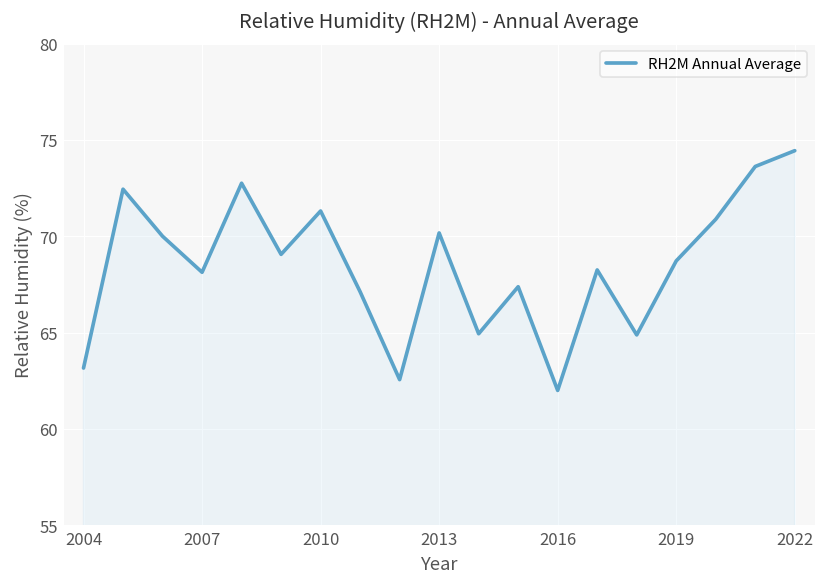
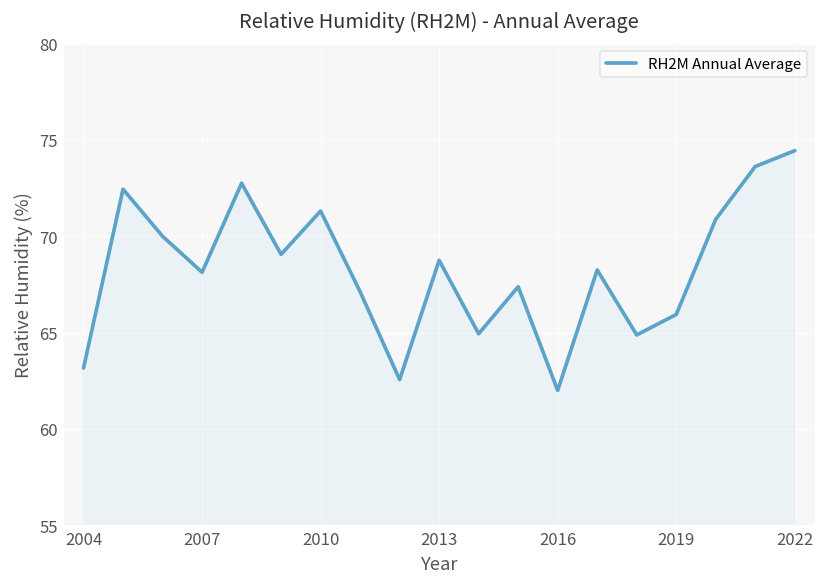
2013: 70.2 -> 68.8
2019: 68.7 -> 65.9
